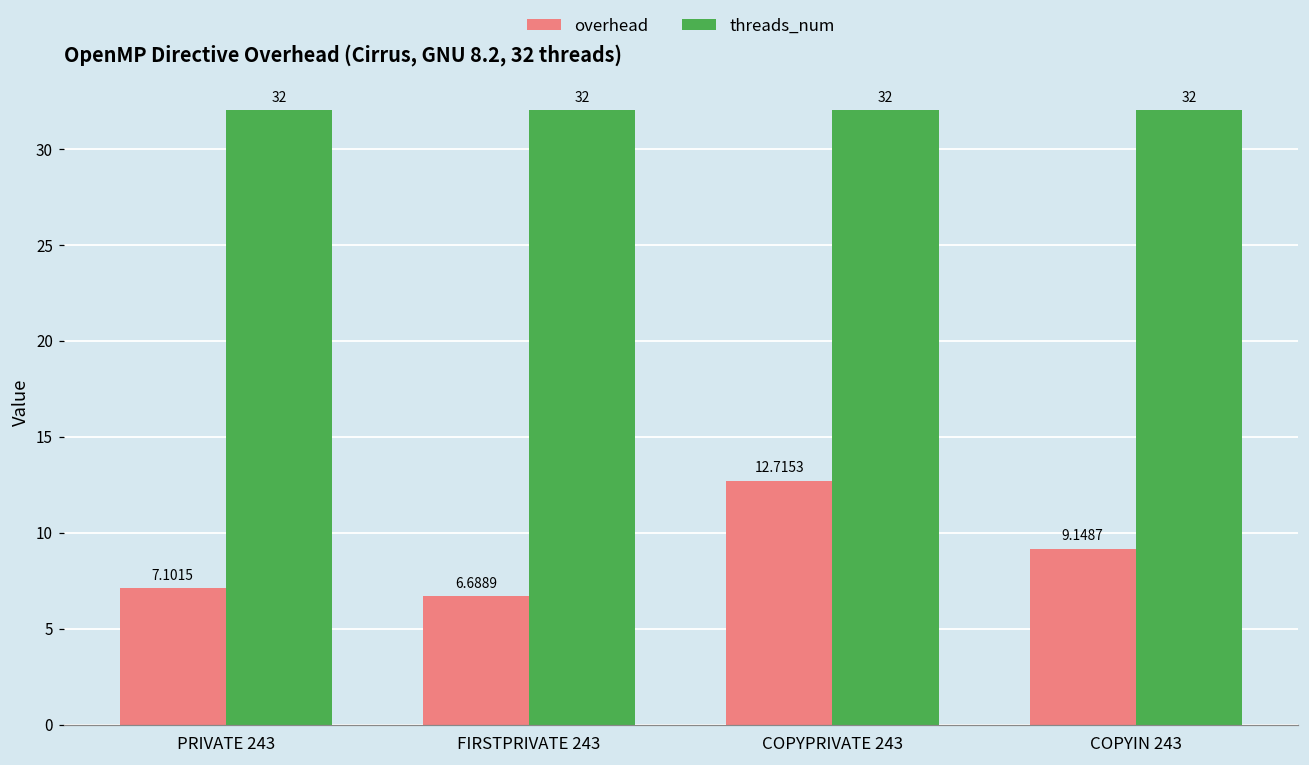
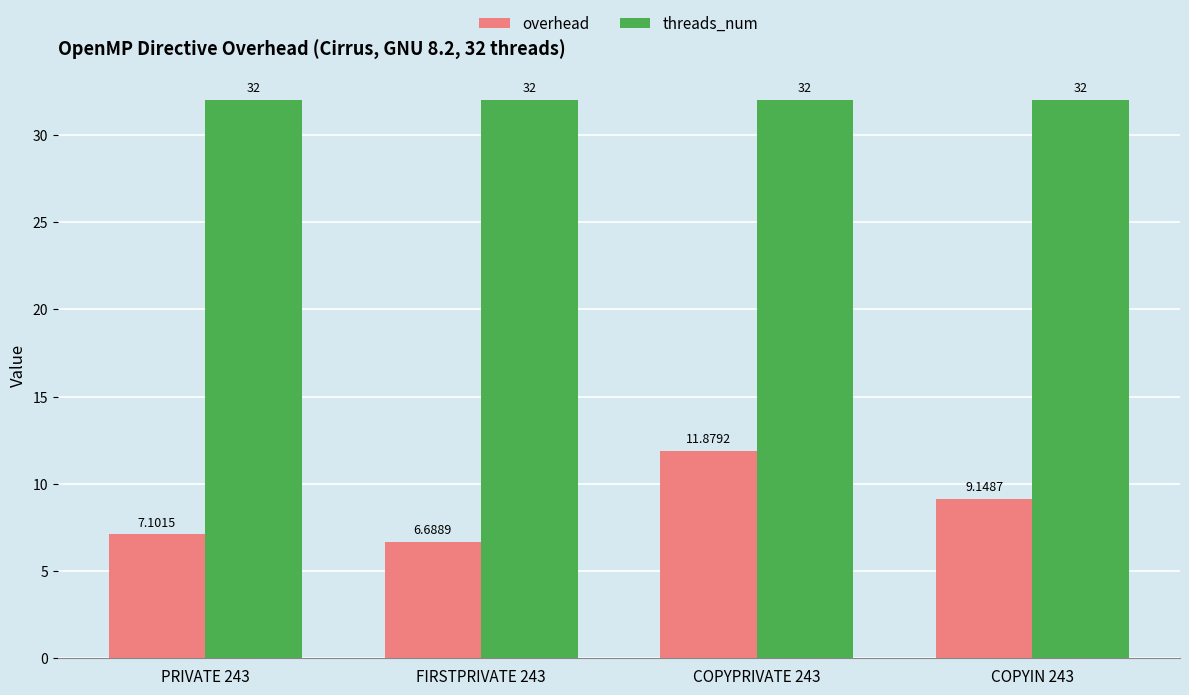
overhead, COPYPRIVATE 243: 12.7153 -> 11.8792
